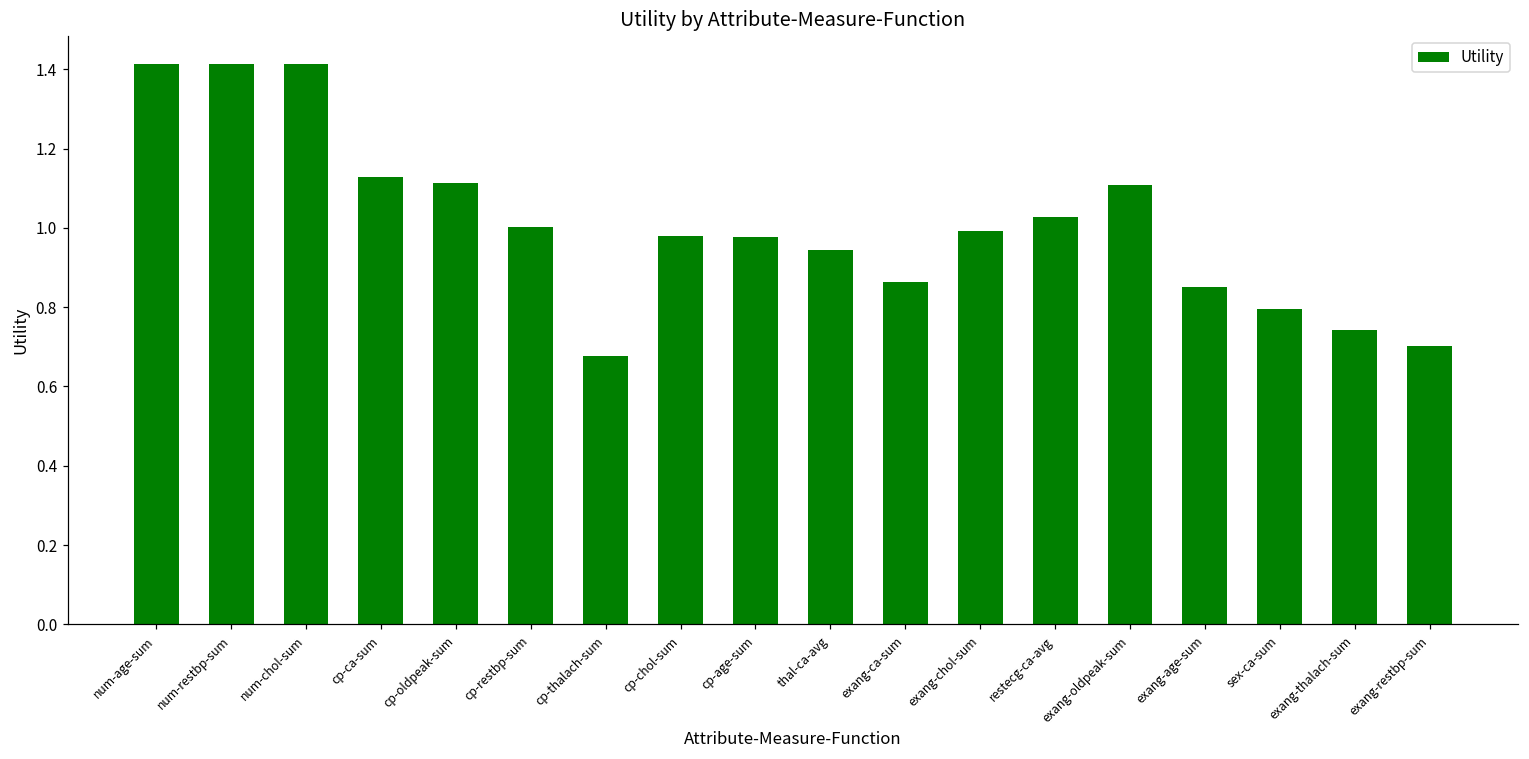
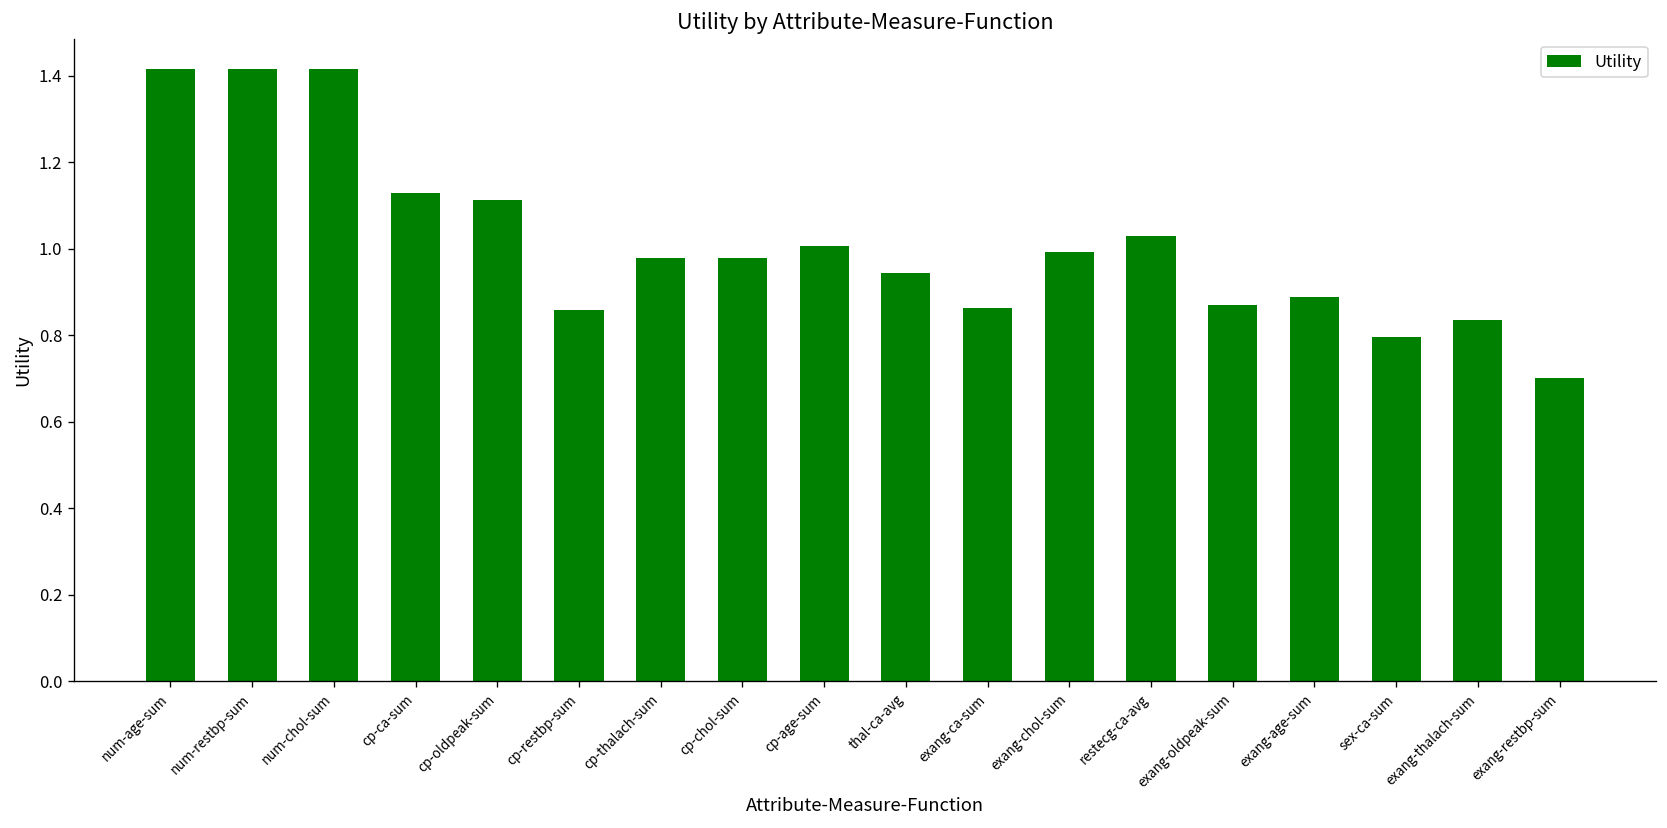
cp-restbp-sum: 1.00 -> 0.86
cp-thalach-sum: 0.68 -> 0.98
cp-age-sum: 0.98 -> 1.01
exang-oldpeak-sum: 1.11 -> 0.87
exang-age-sum: 0.85 -> 0.89
exang-thalach-sum: 0.74 -> 0.83
